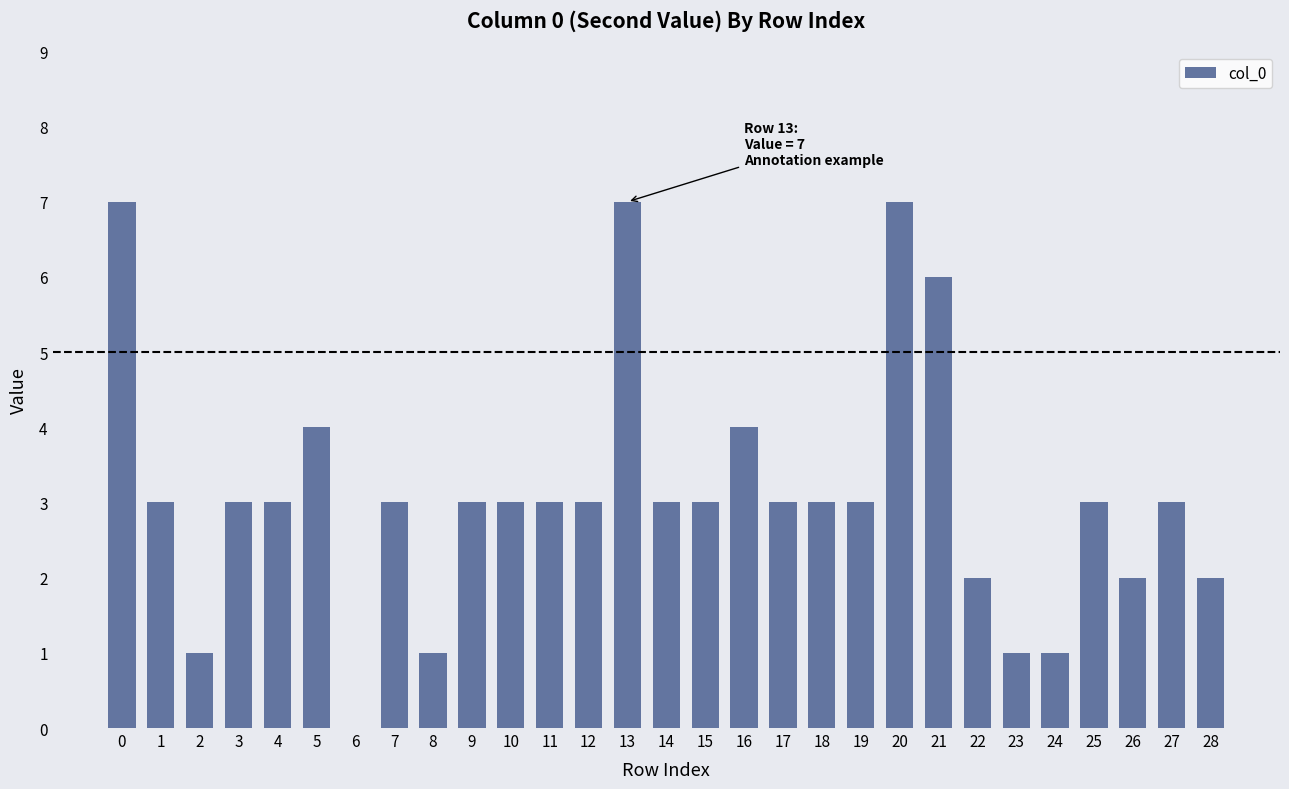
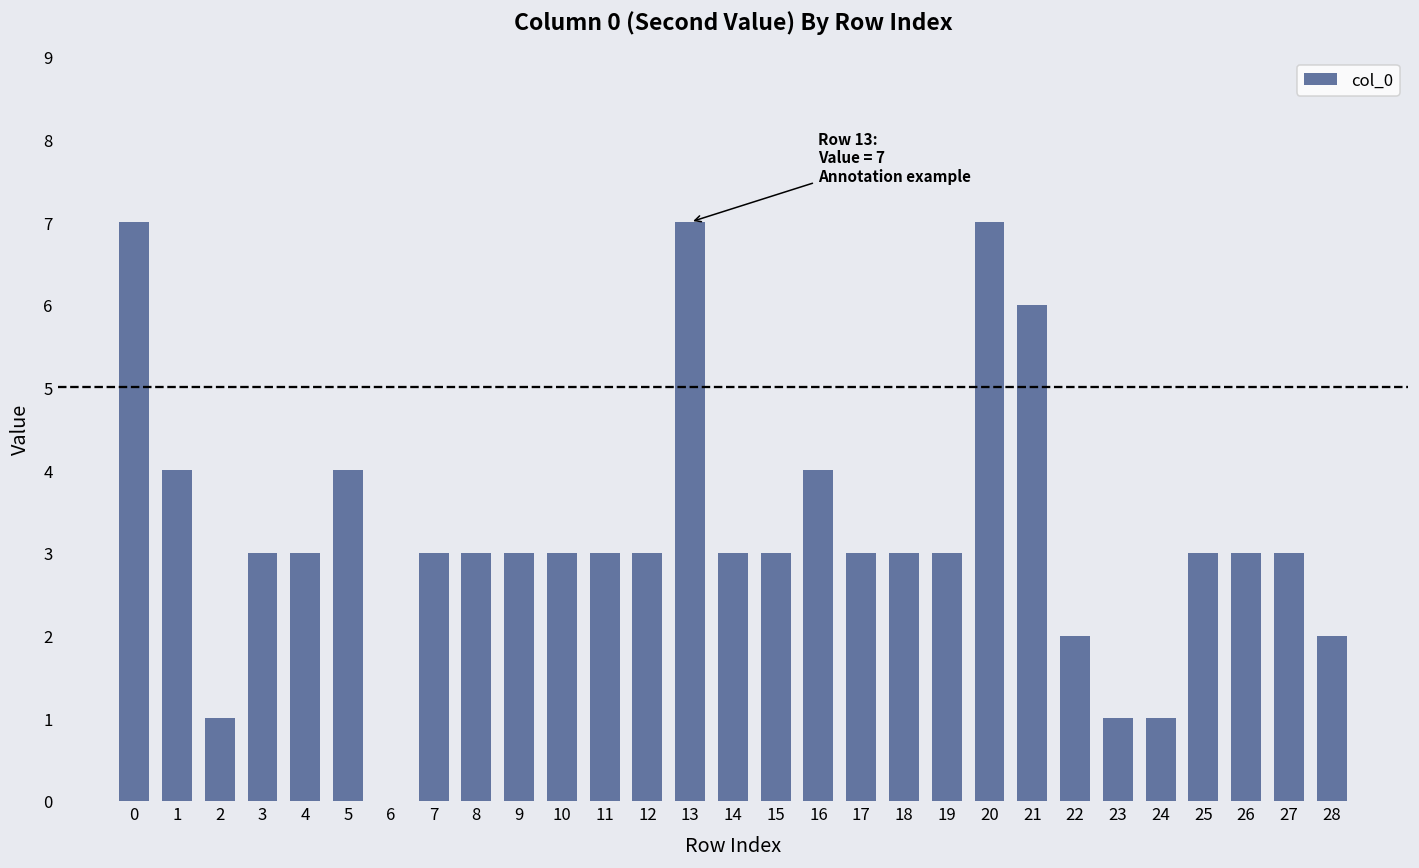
1: 3 -> 4
8: 1 -> 3
26: 2 -> 3
